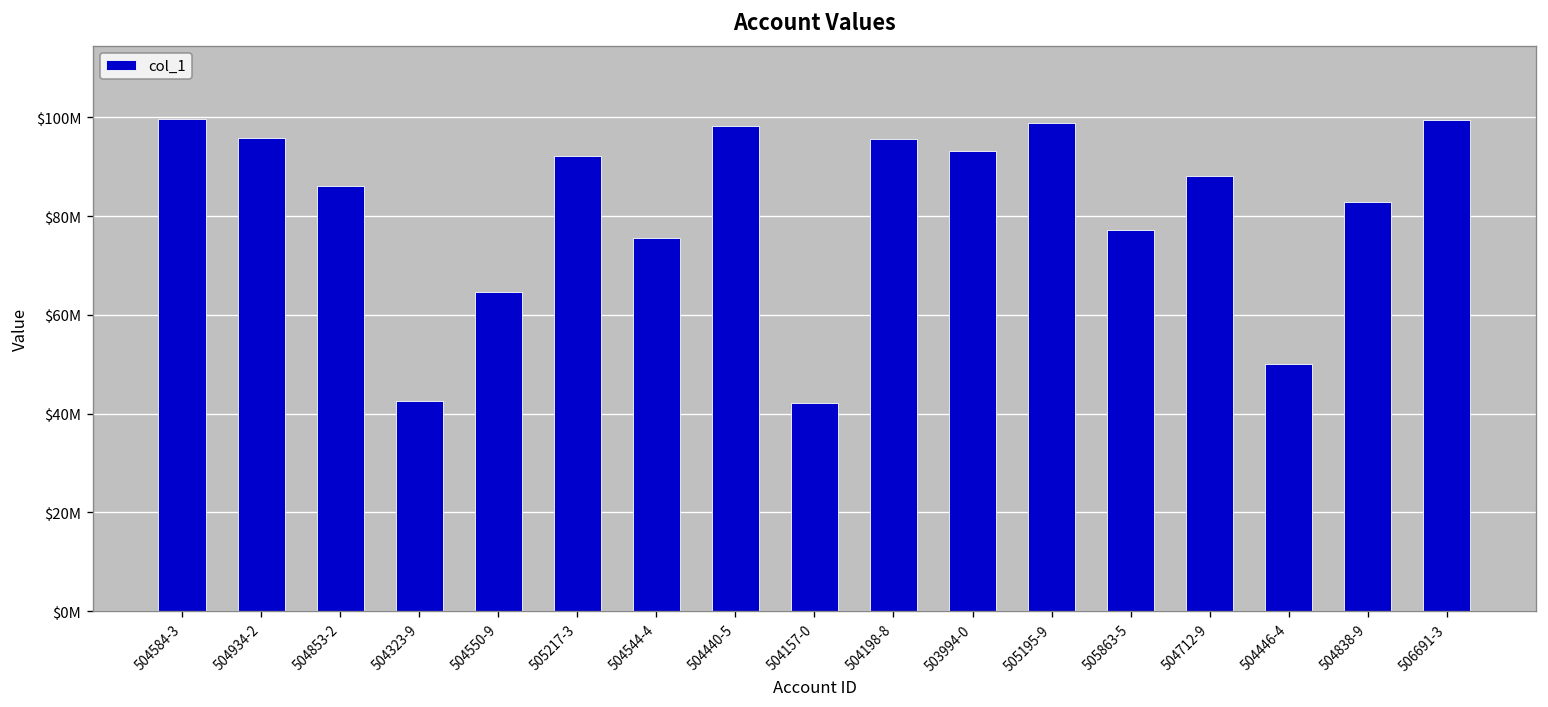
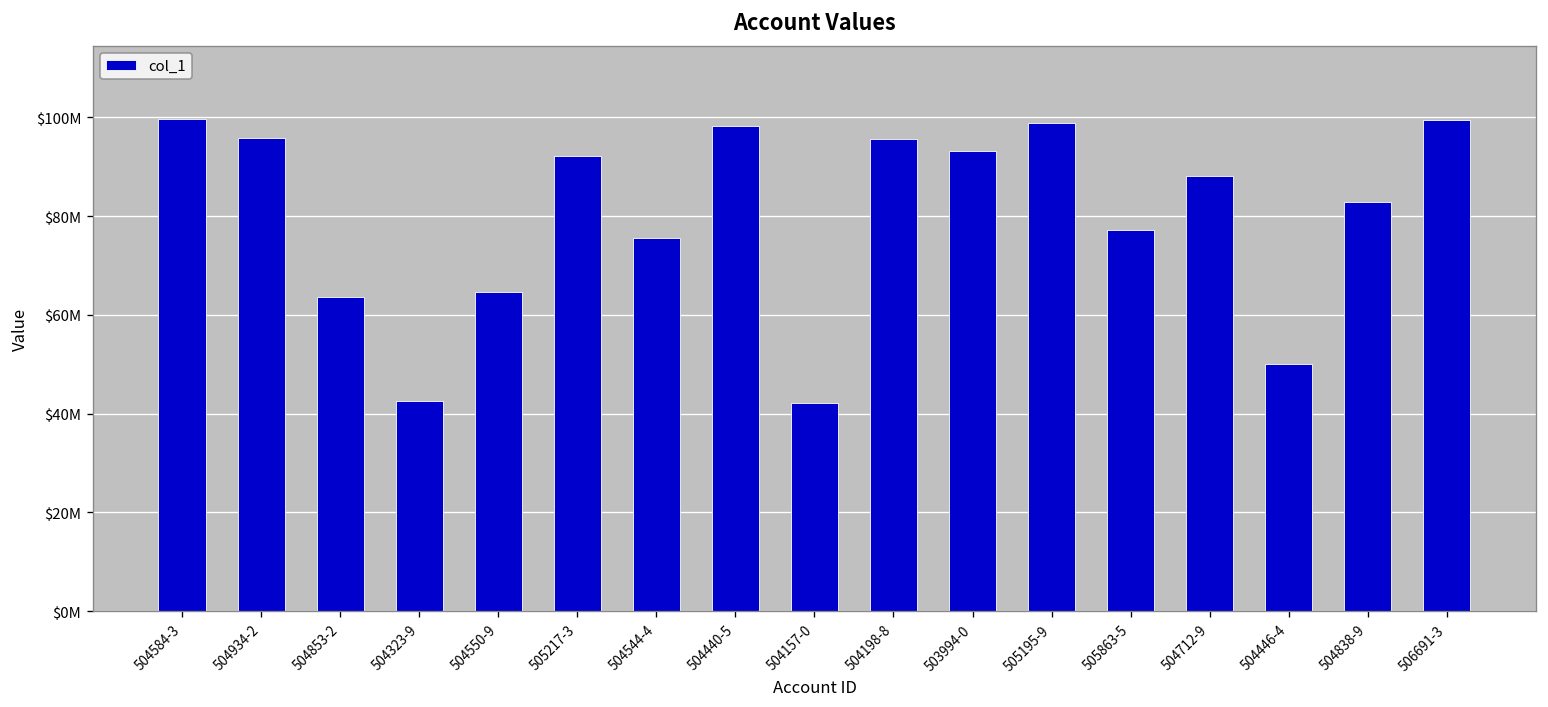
504853-2: $86000000 -> $64000000
